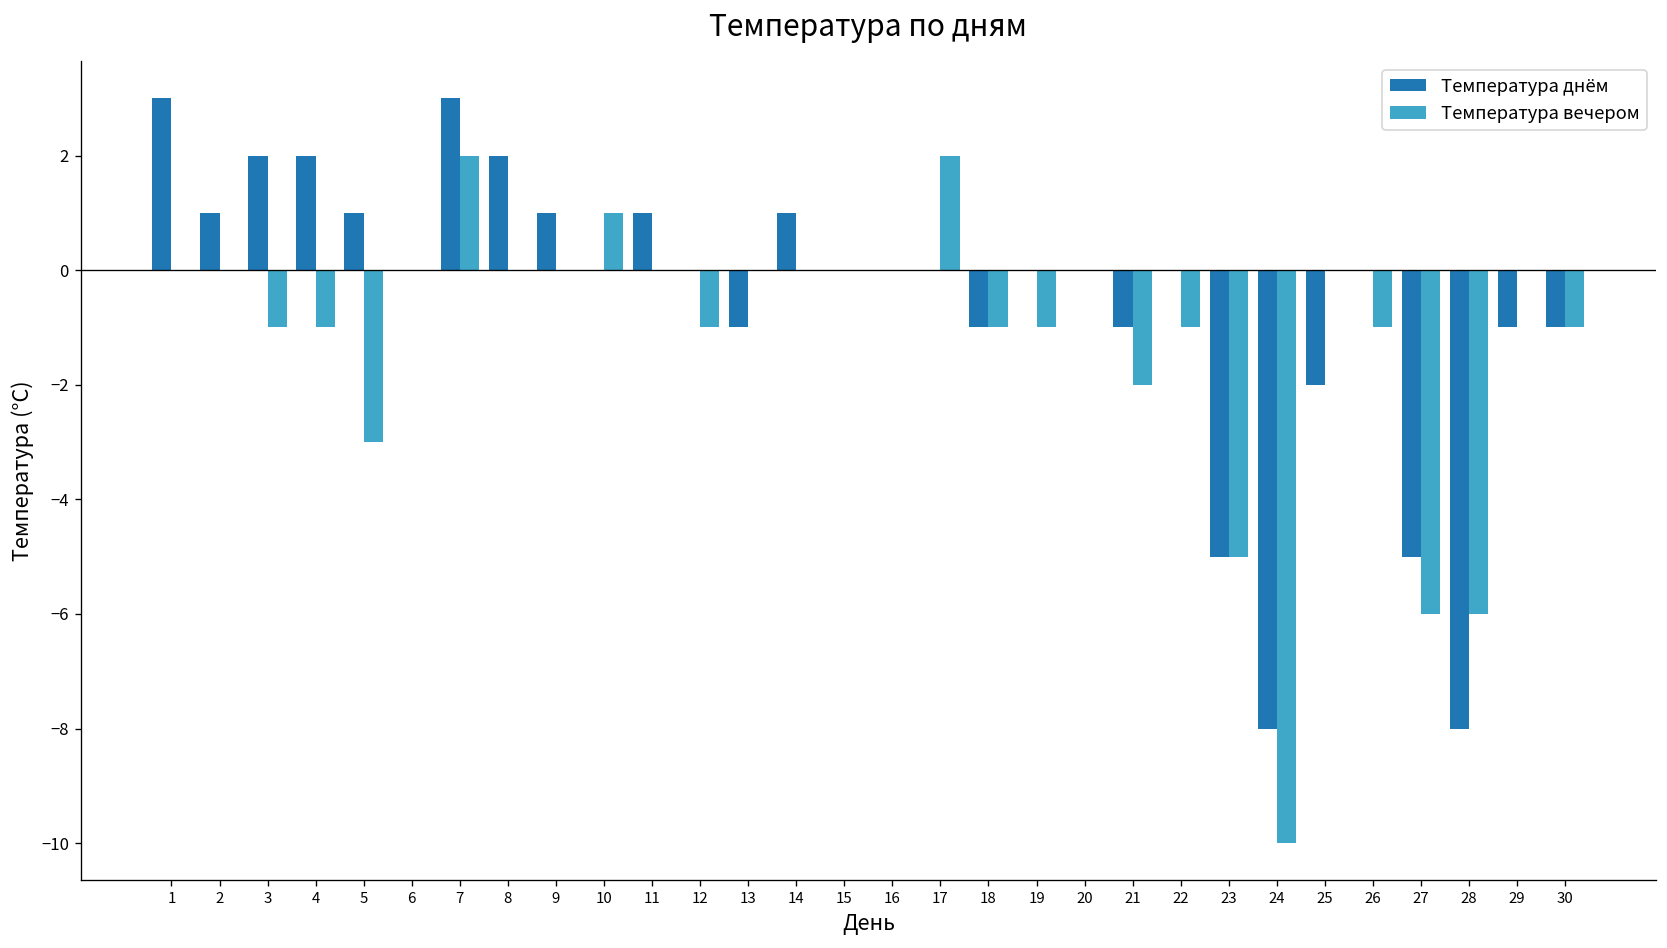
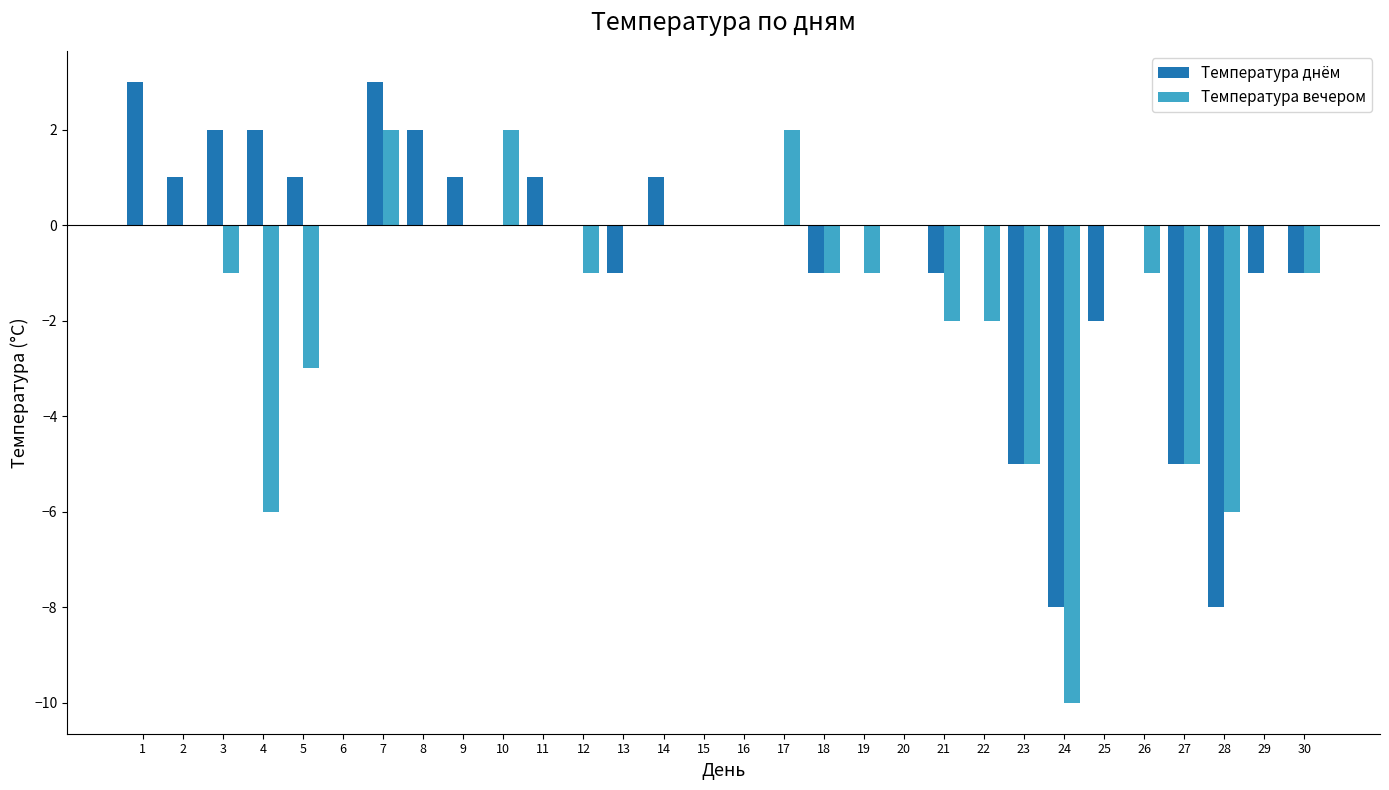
Температура вечером, 4: -1 -> -6
Температура вечером, 10: 1 -> 2
Температура вечером, 22: -1 -> -2
Температура вечером, 27: -6 -> -5
